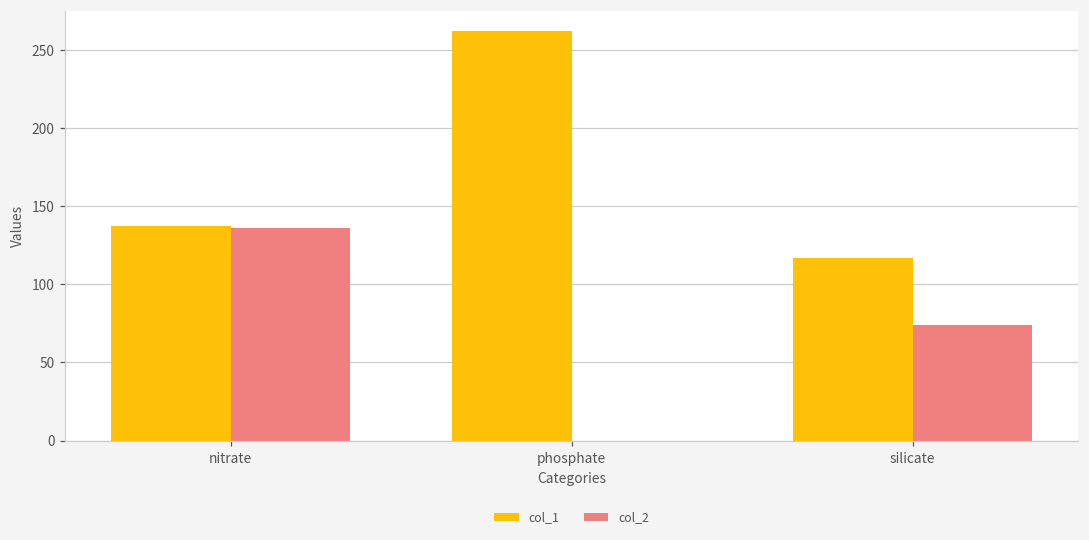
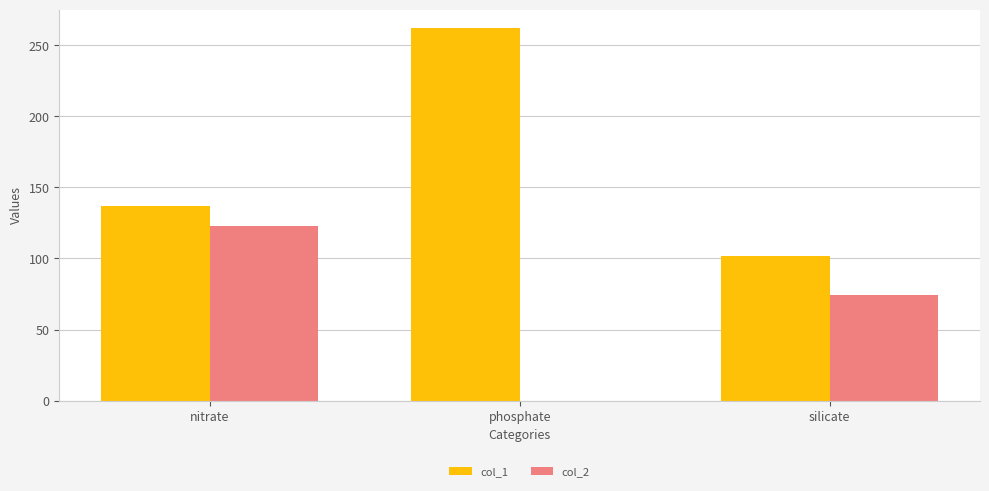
col_2, nitrate: 136 -> 123
col_1, silicate: 117 -> 102
